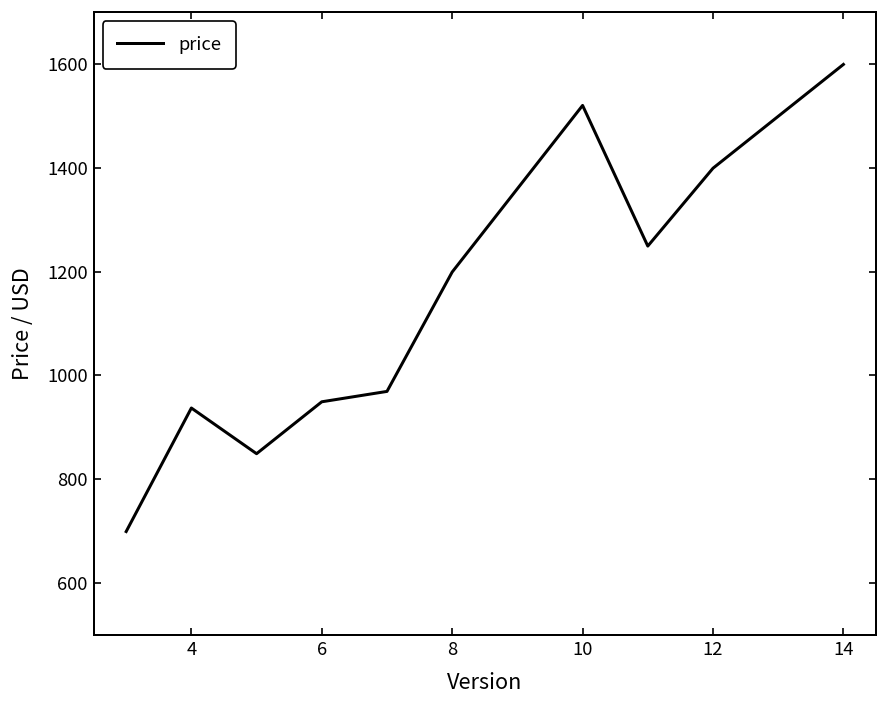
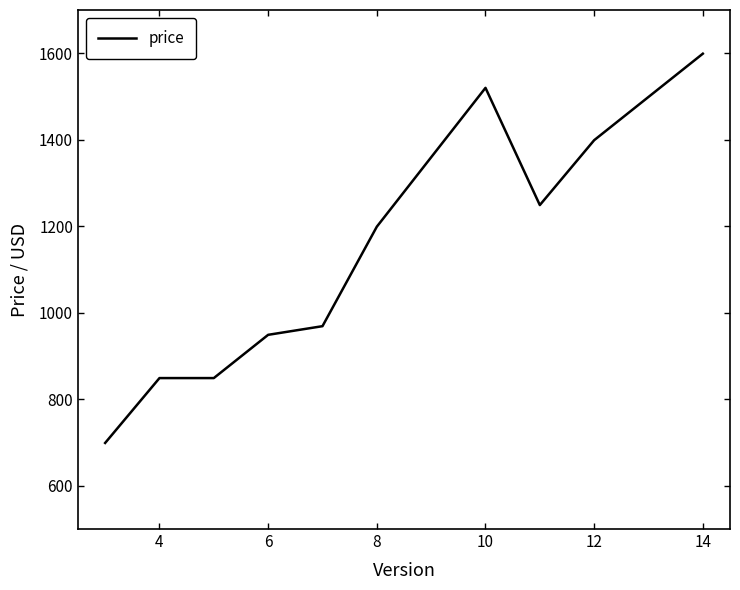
4: 940 -> 850
